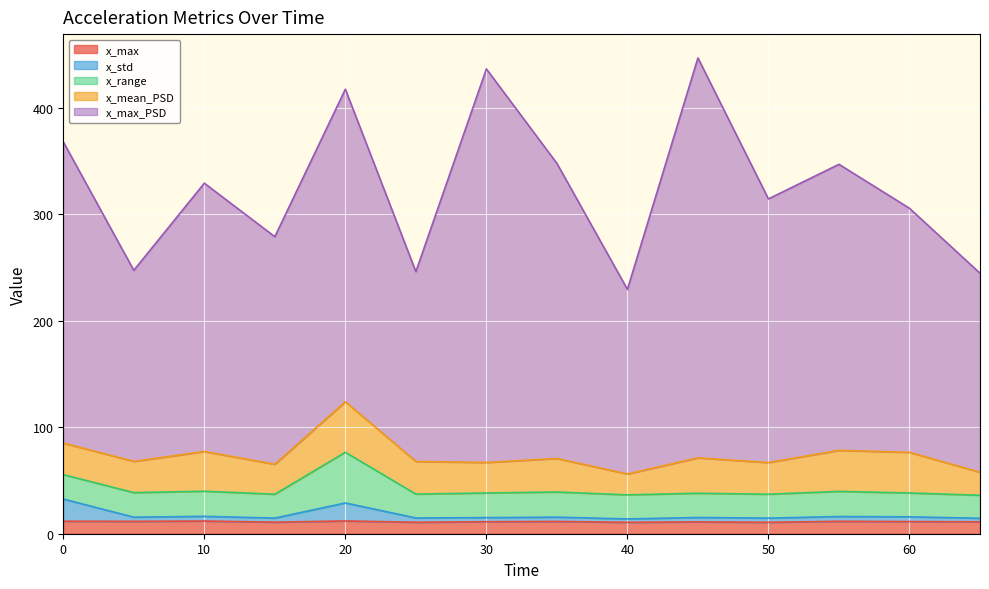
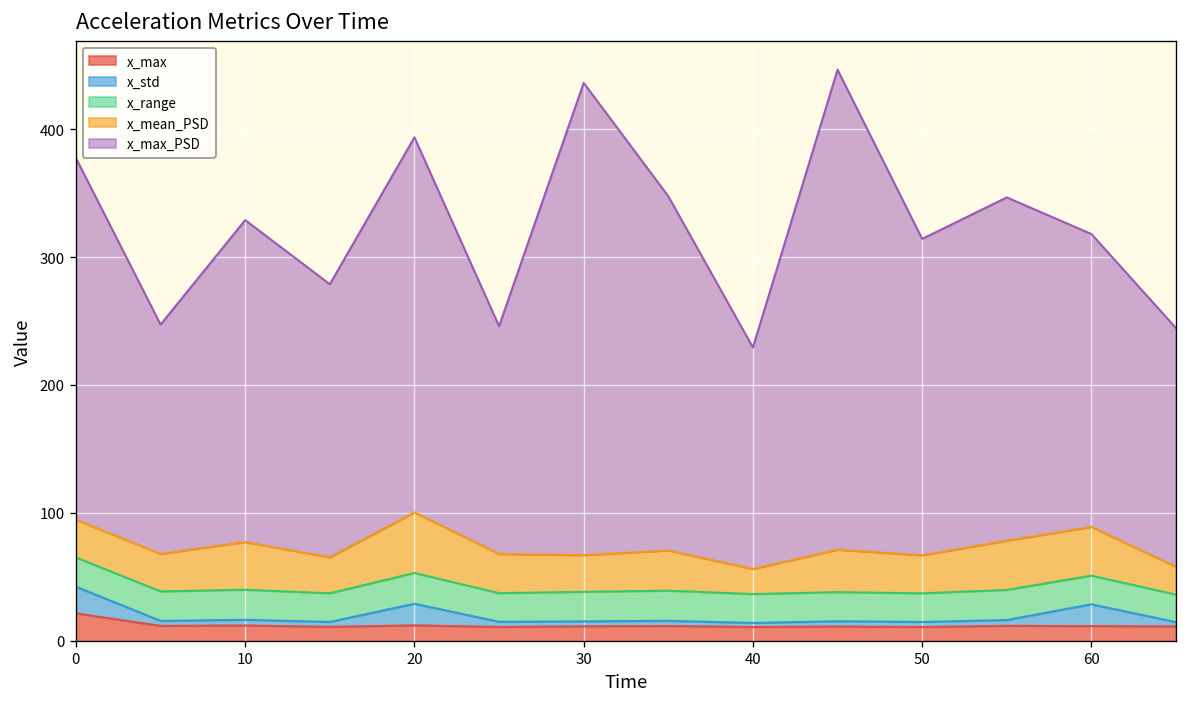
x_max, 0: 12 -> 21
x_range, 20: 48 -> 24
x_std, 60: 4 -> 17
